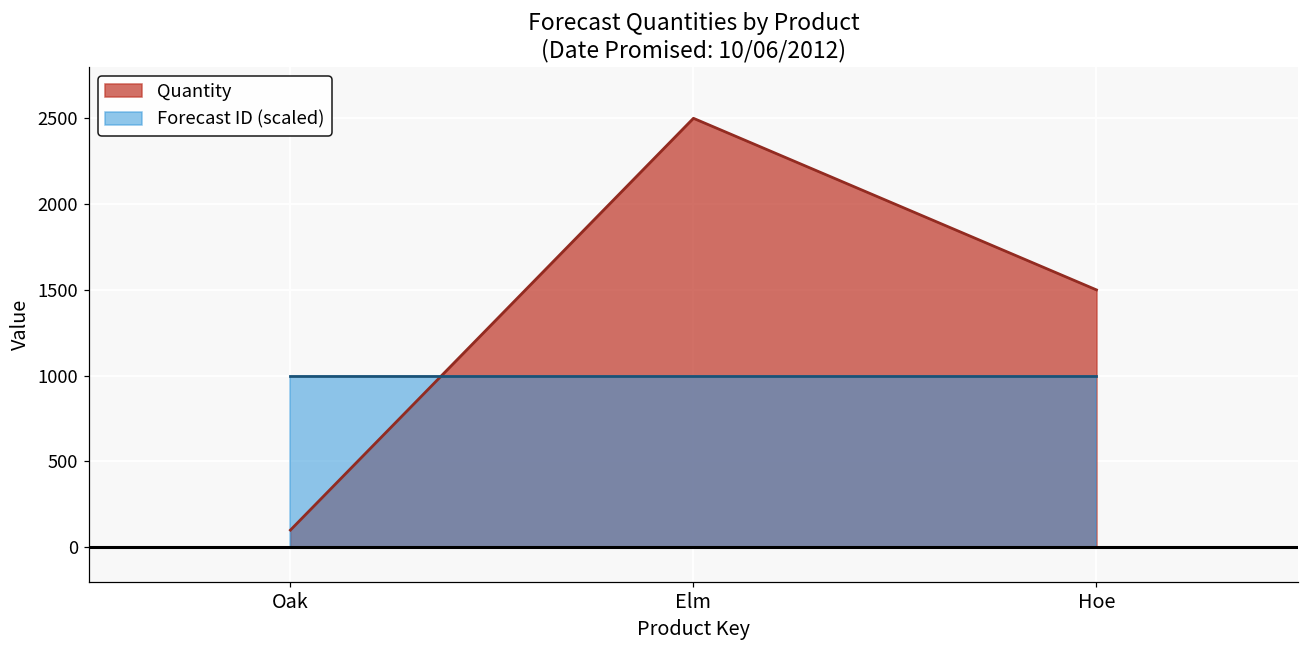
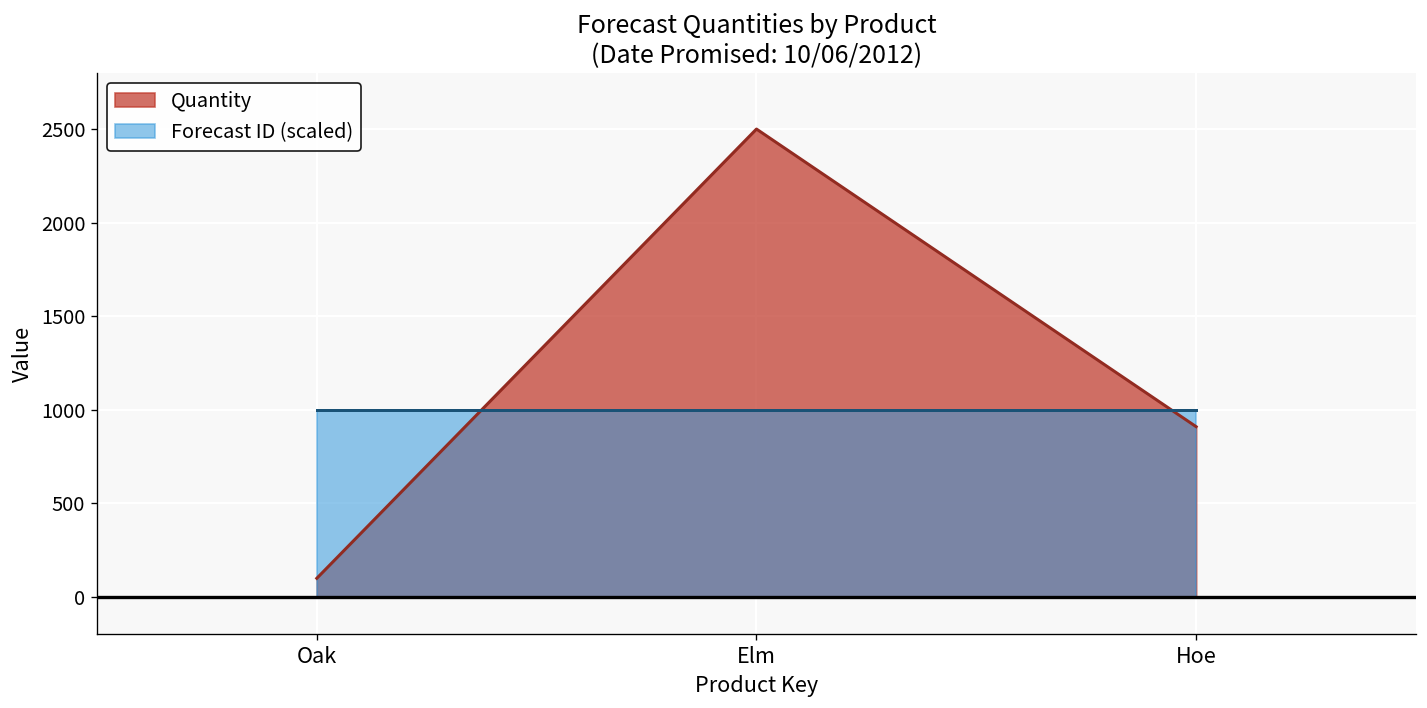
Quantity, Hoe: 1500 -> 910
